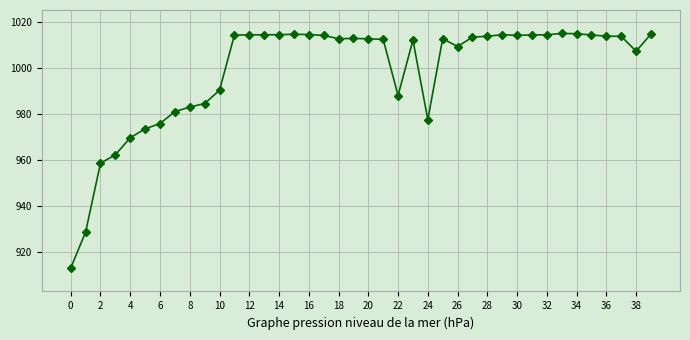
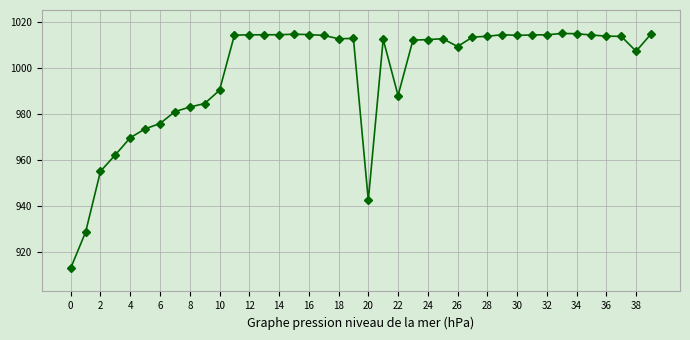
2: 959 -> 955
20: 1013 -> 943
24: 978 -> 1012
